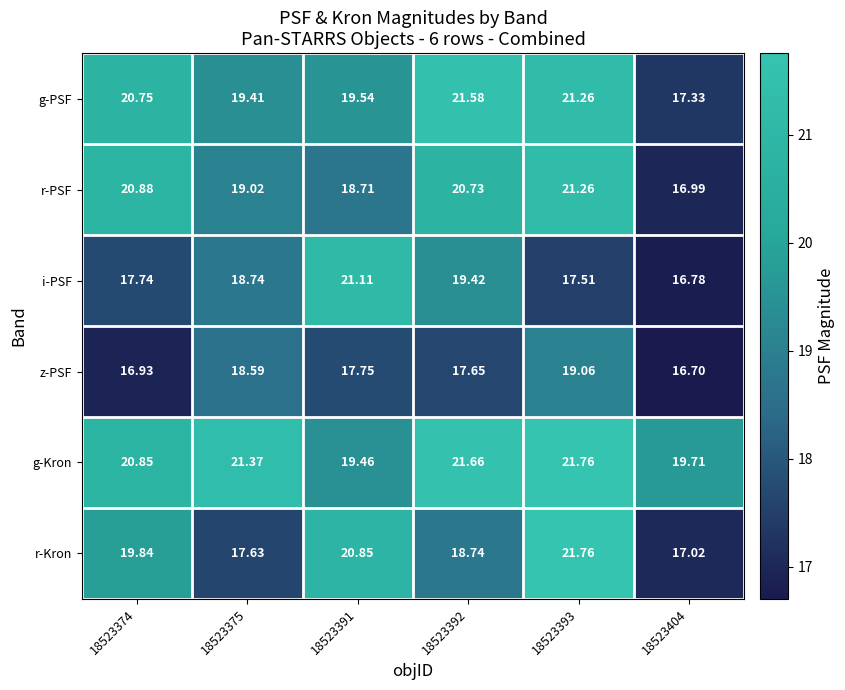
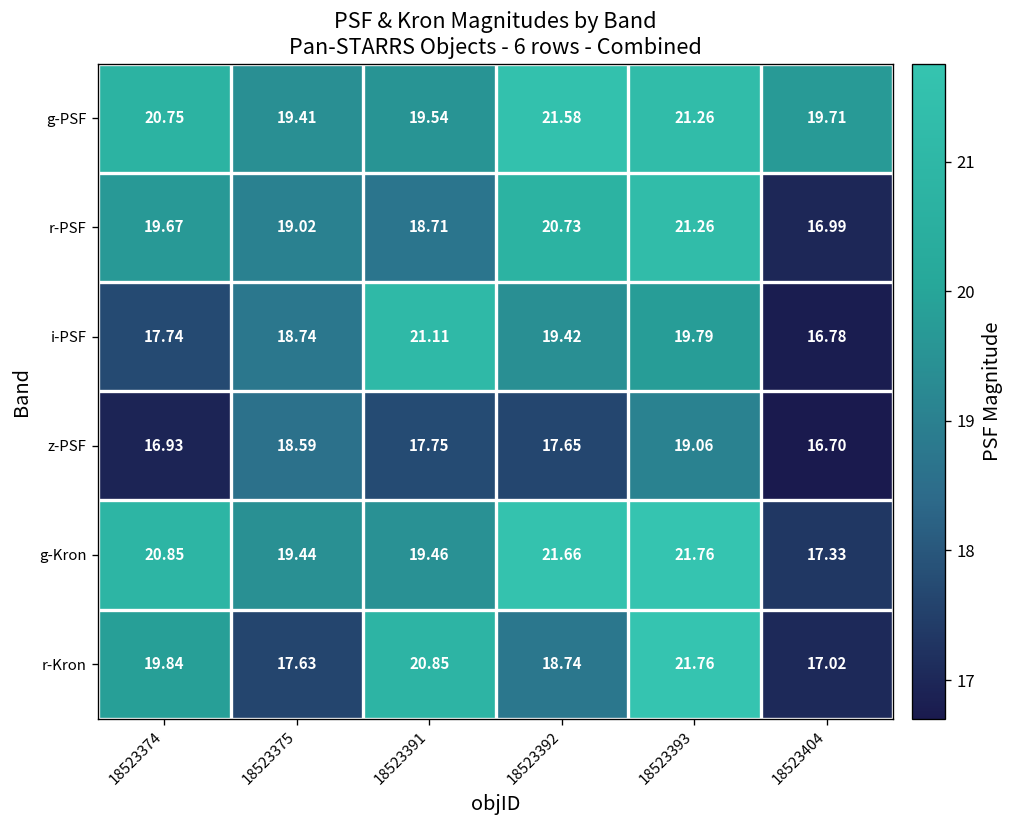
g-PSF, 18523404: 17.33 -> 19.71
r-PSF, 18523374: 20.88 -> 19.67
i-PSF, 18523393: 17.51 -> 19.79
g-Kron, 18523375: 21.37 -> 19.44
g-Kron, 18523404: 19.71 -> 17.33
